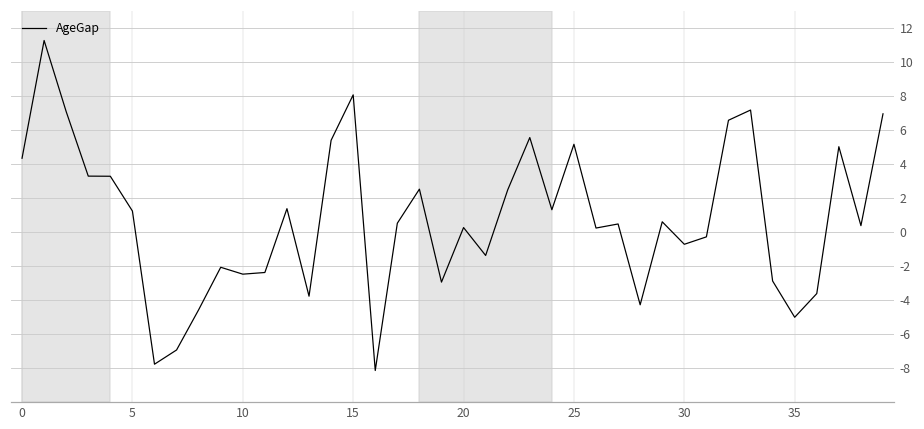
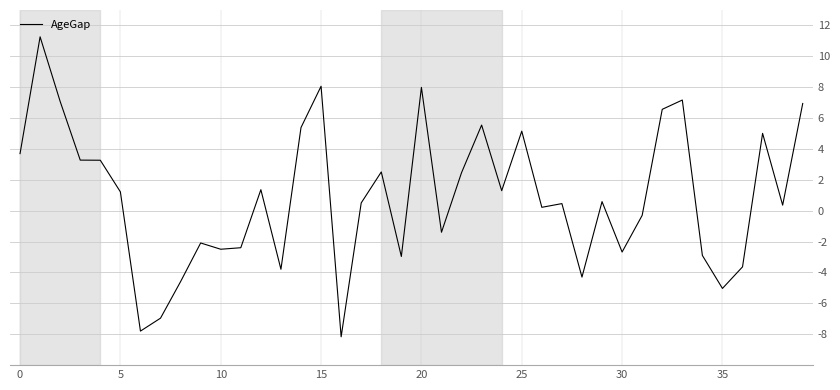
0: 4.3 -> 3.7
20: 0.2 -> 8.0
30: -0.7 -> -2.7
